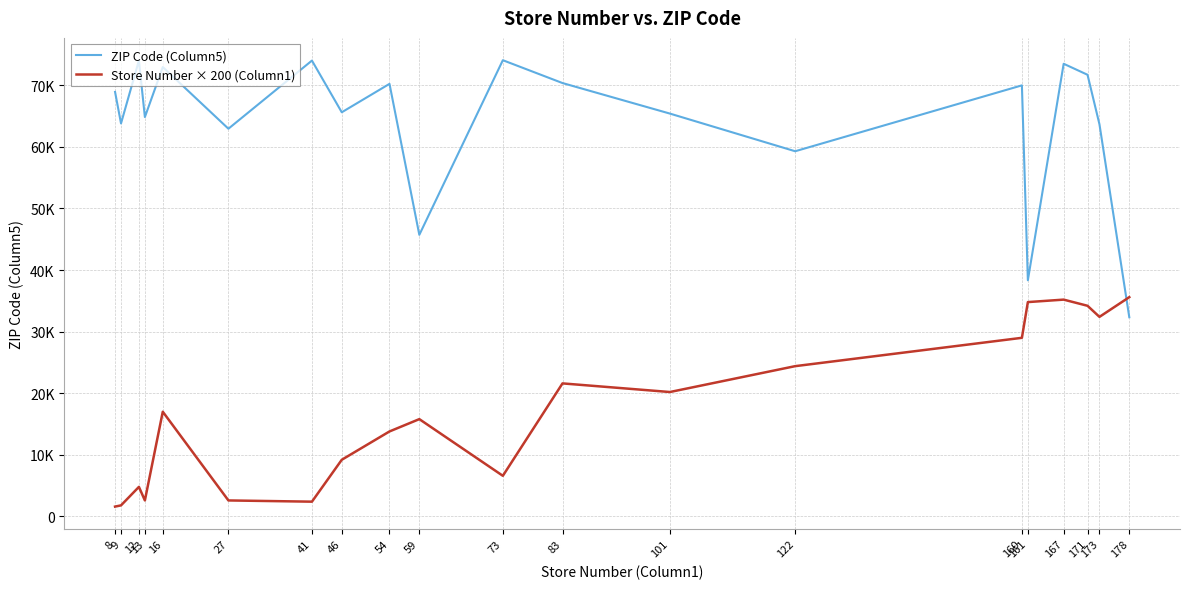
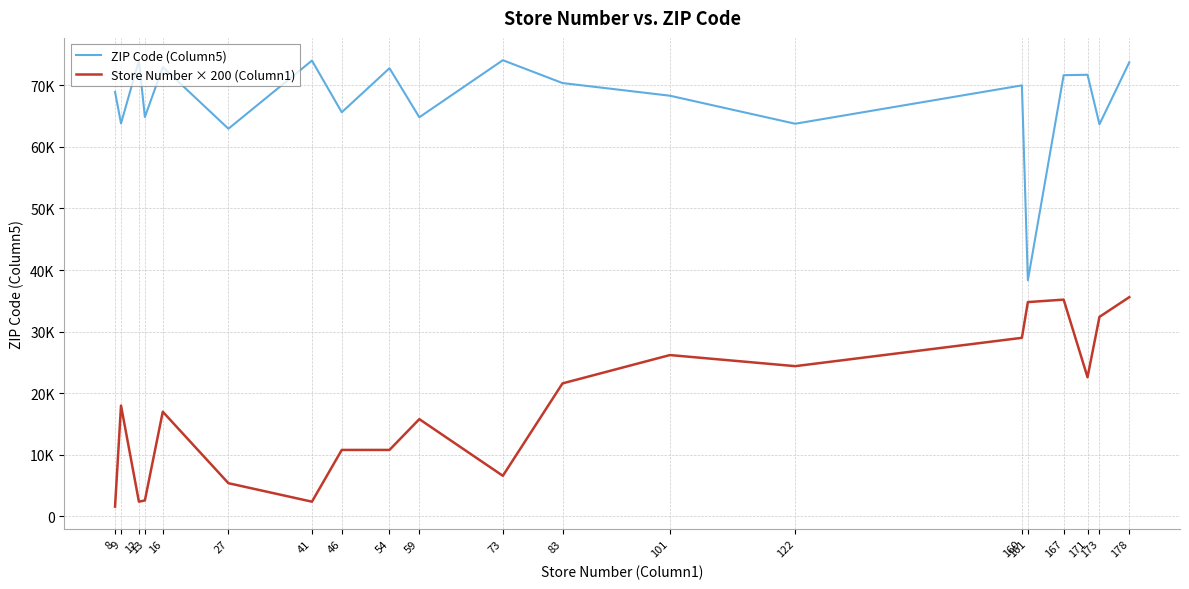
Store Number × 200 (Column1), 9: 2000 -> 18000
Store Number × 200 (Column1), 12: 5000 -> 2000
Store Number × 200 (Column1), 27: 3000 -> 5000
Store Number × 200 (Column1), 46: 9000 -> 11000
ZIP Code (Column5), 54: 70000 -> 73000
Store Number × 200 (Column1), 54: 14000 -> 11000
ZIP Code (Column5), 59: 46000 -> 65000
ZIP Code (Column5), 101: 65000 -> 68000
Store Number × 200 (Column1), 101: 20000 -> 26000
ZIP Code (Column5), 122: 59000 -> 64000
ZIP Code (Column5), 167: 73000 -> 72000
Store Number × 200 (Column1), 171: 34000 -> 23000
ZIP Code (Column5), 178: 32000 -> 74000
